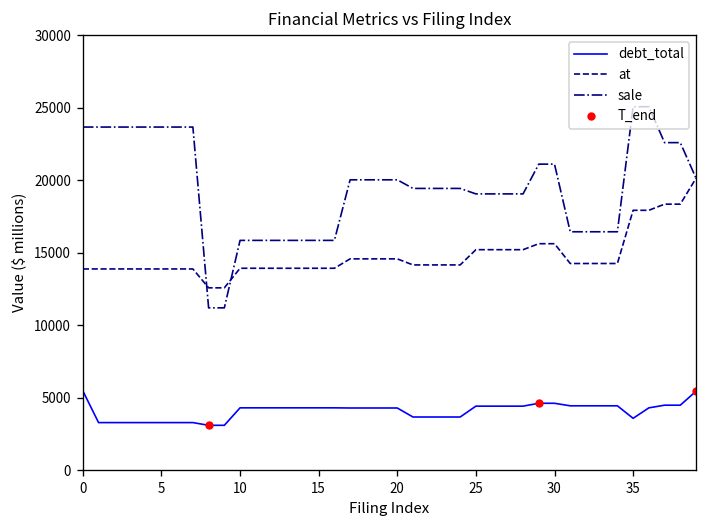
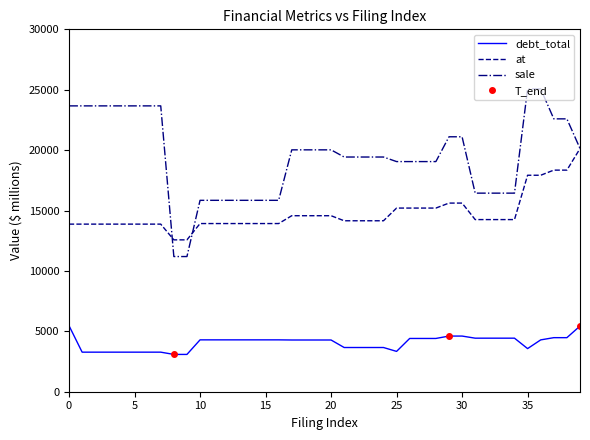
debt_total, 25: 4400 -> 3300
